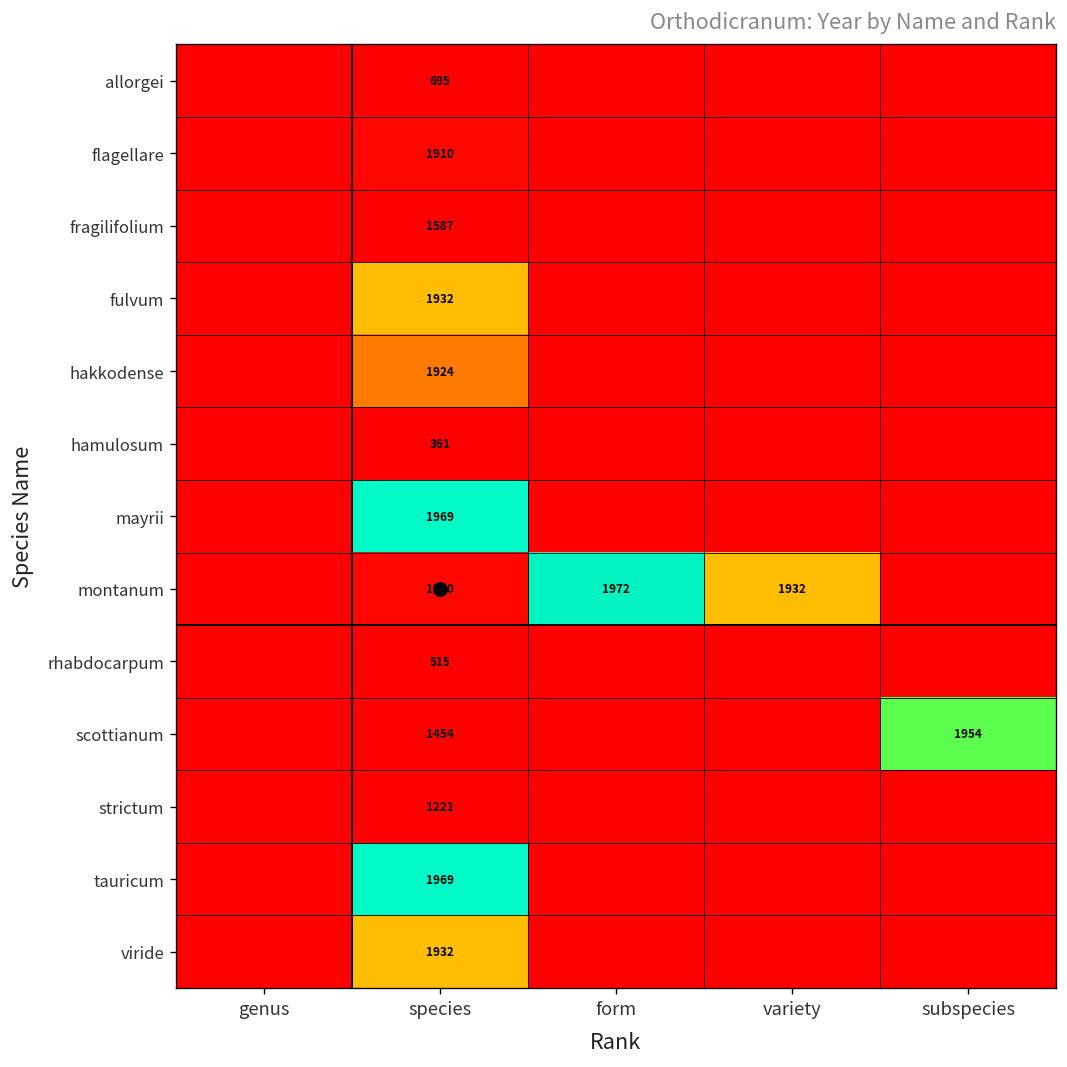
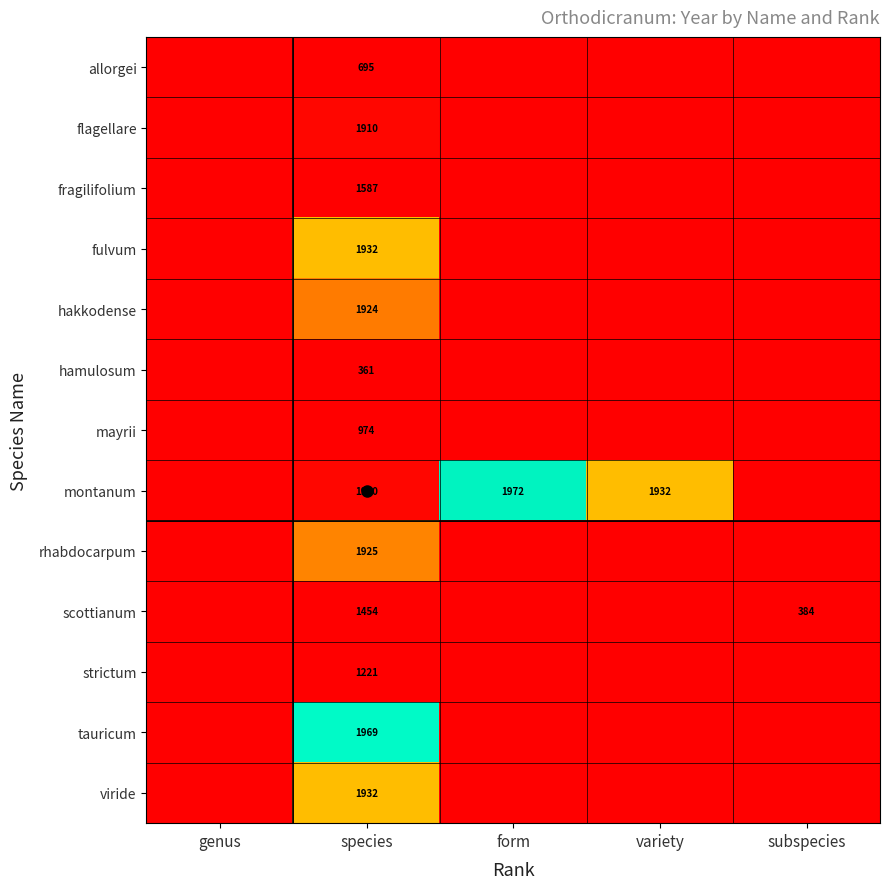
mayrii, species: 1969 -> 974
rhabdocarpum, species: 515 -> 1925
scottianum, subspecies: 1954 -> 384
